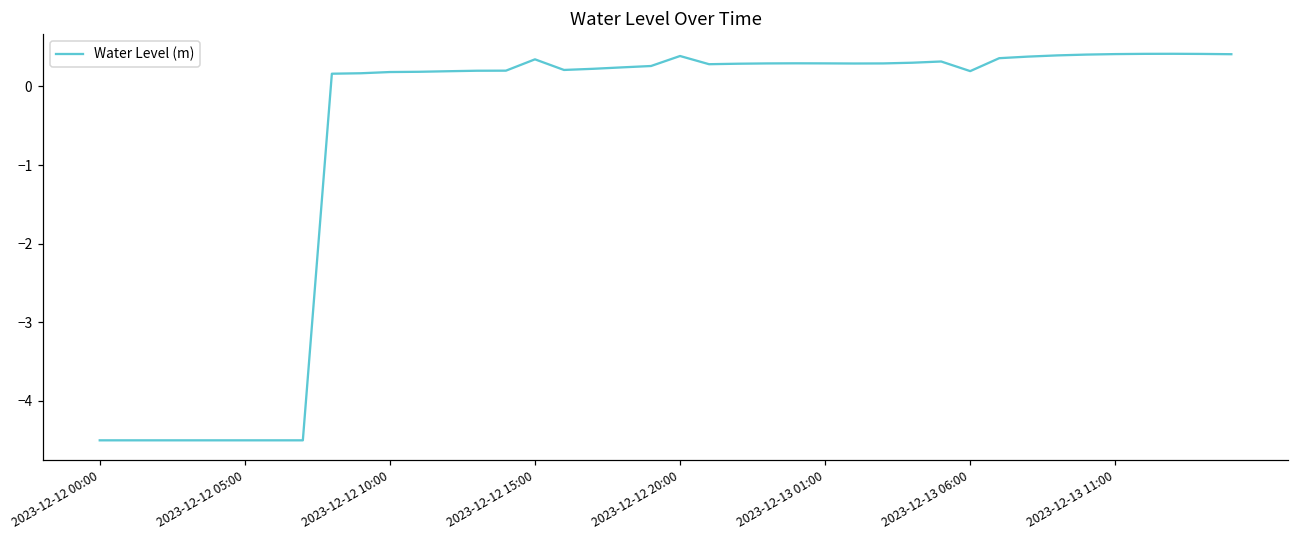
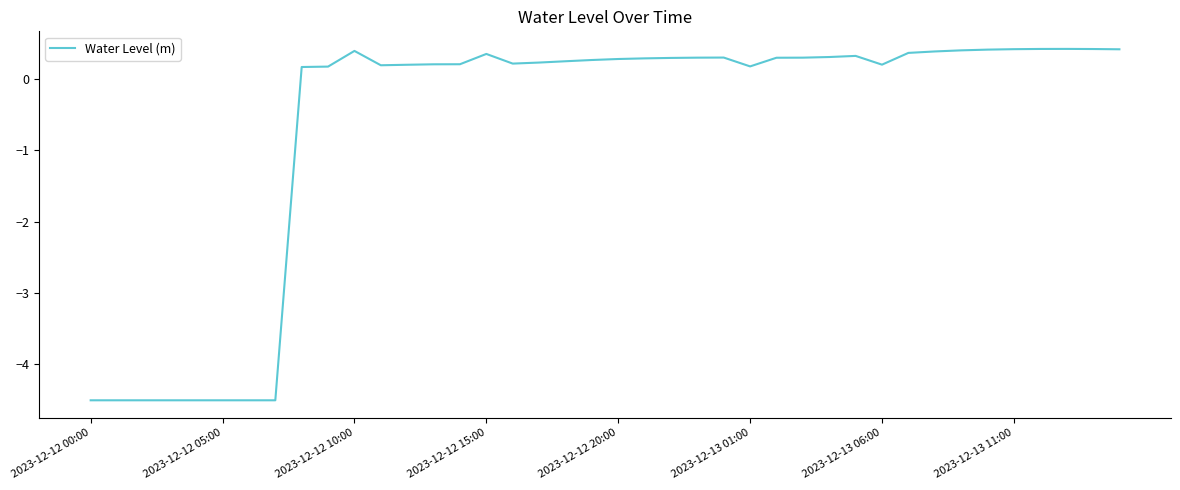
2023-12-12 10:00: 0.2 -> 0.4
2023-12-12 20:00: 0.4 -> 0.3
2023-12-13 01:00: 0.3 -> 0.2
